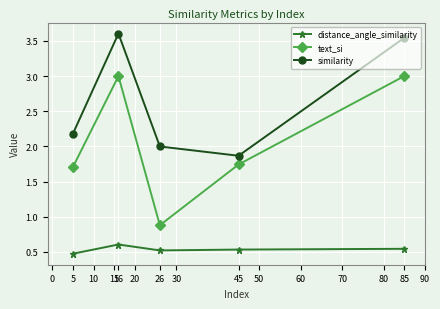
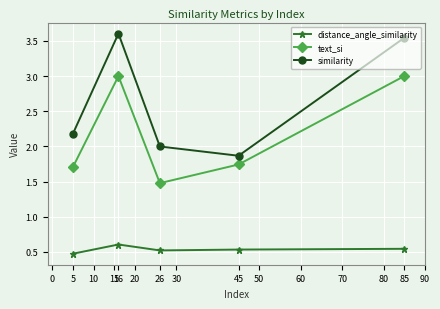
text_si, 26: 0.9 -> 1.5
